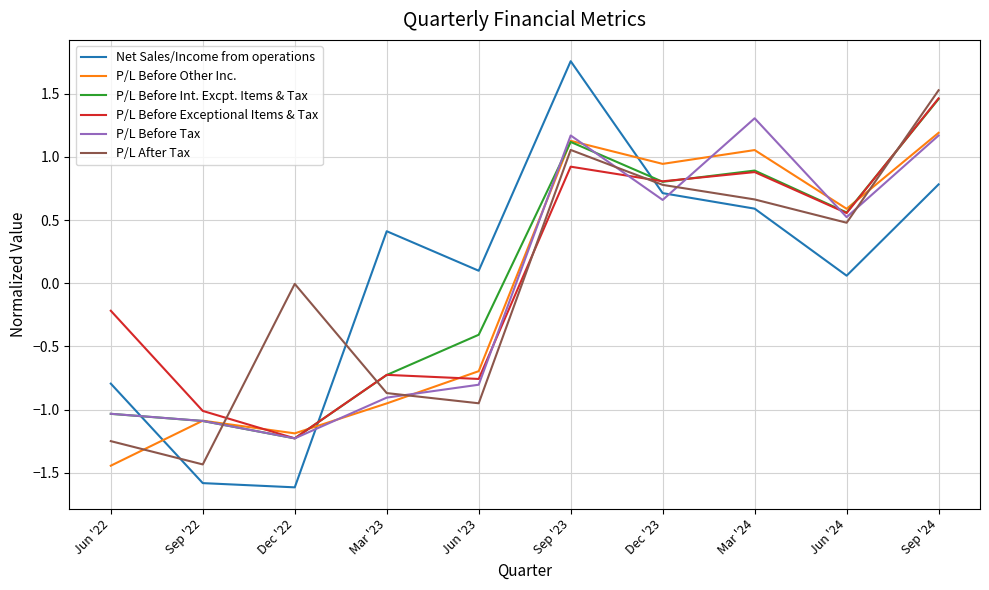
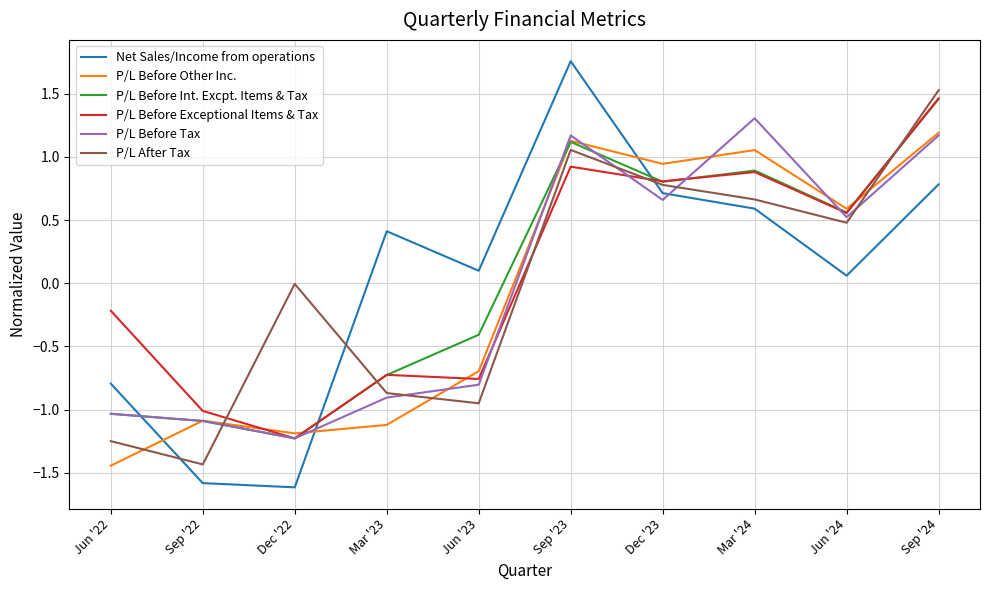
P/L Before Other Inc., Mar '23: -0.95 -> -1.12
